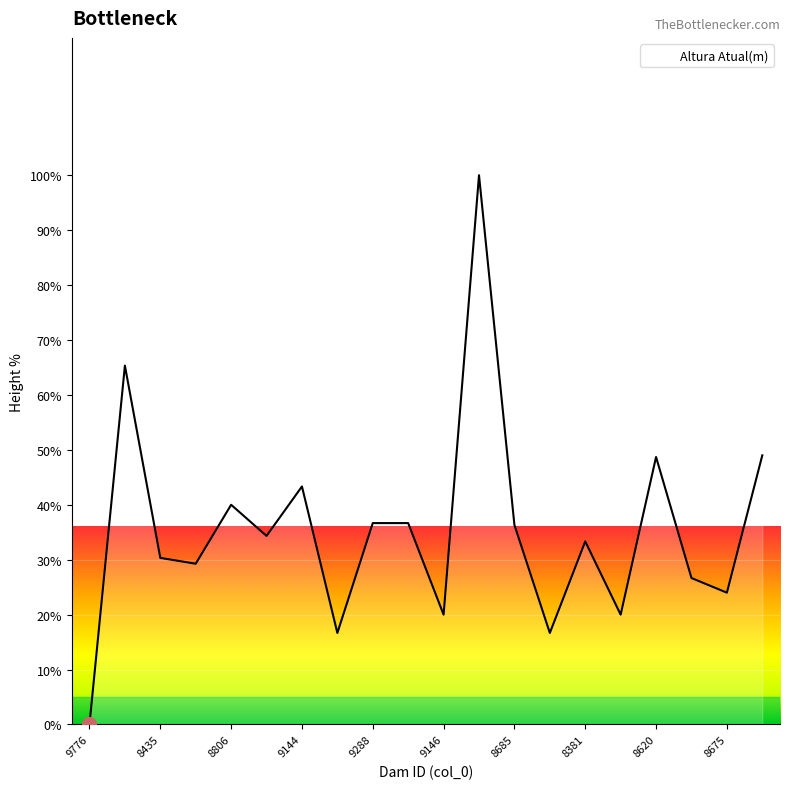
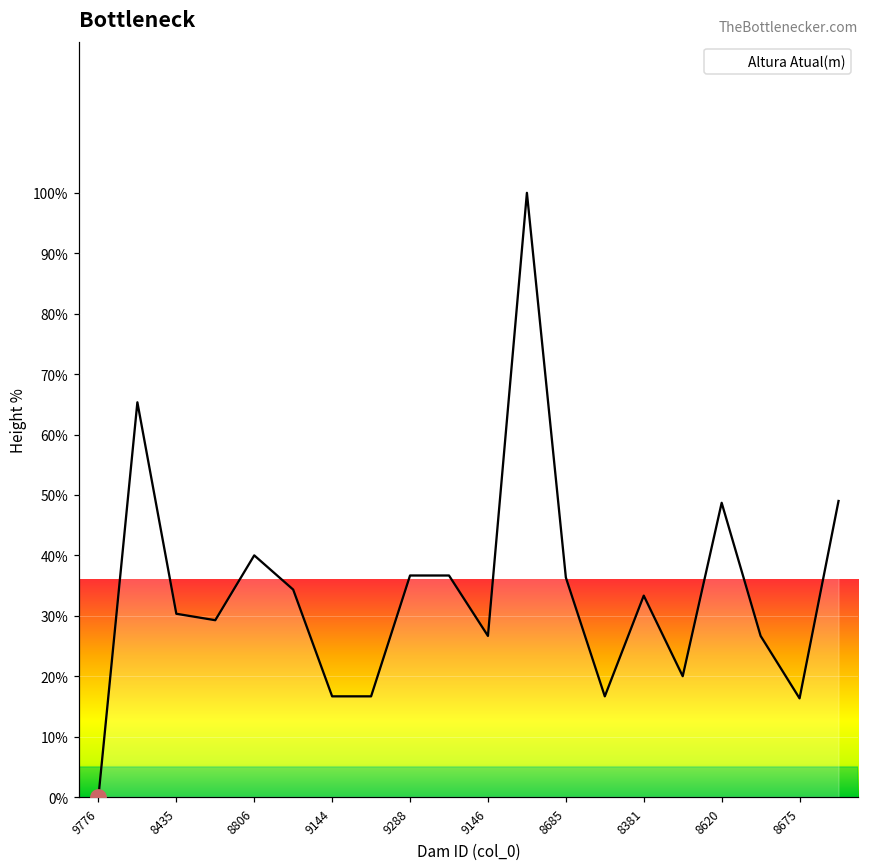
Altura Atual(m), 9144: 43% -> 17%
Altura Atual(m), 9146: 20% -> 27%
Altura Atual(m), 8675: 24% -> 16%
